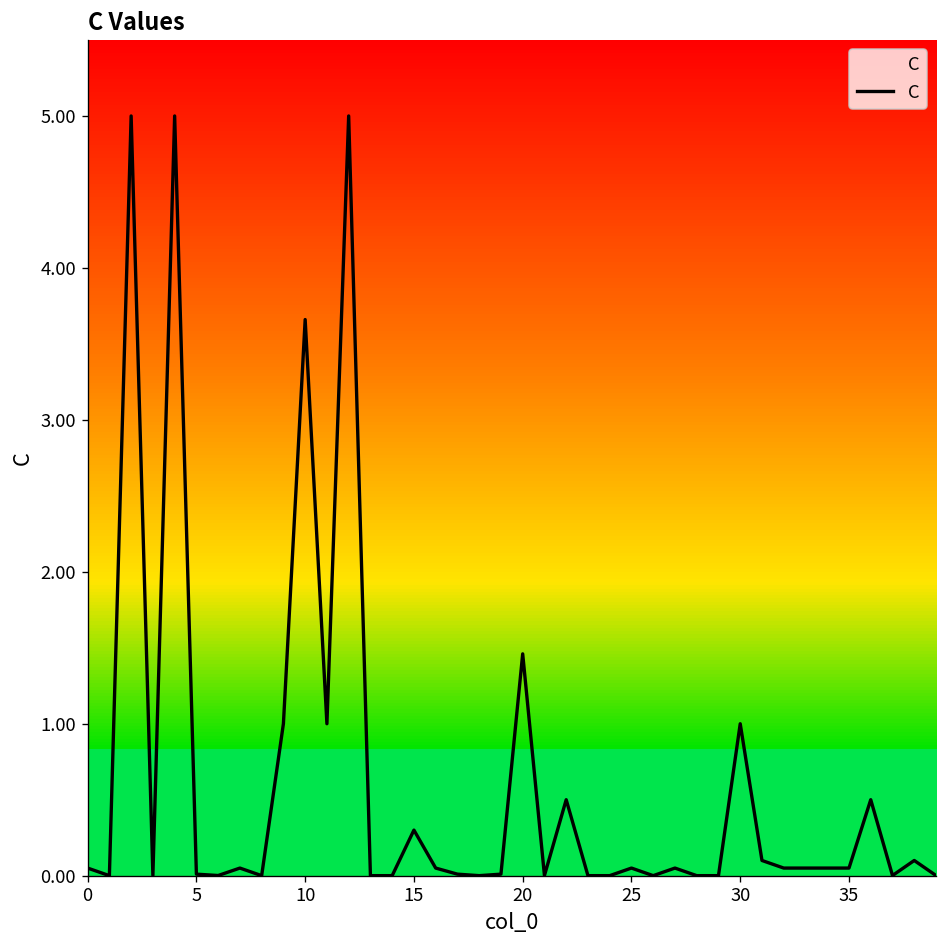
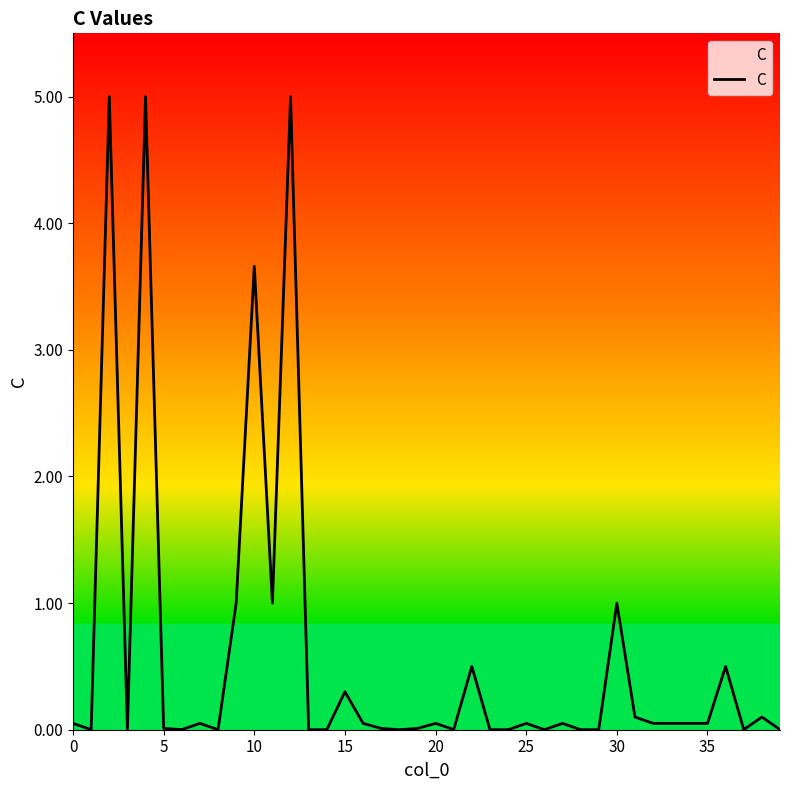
20: 1.46 -> 0.05
